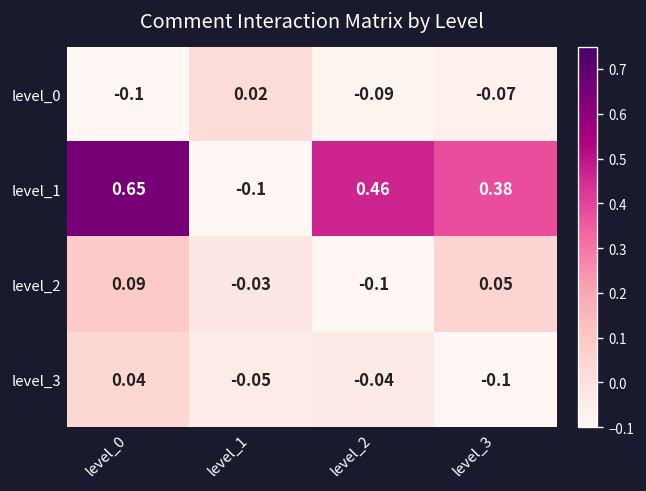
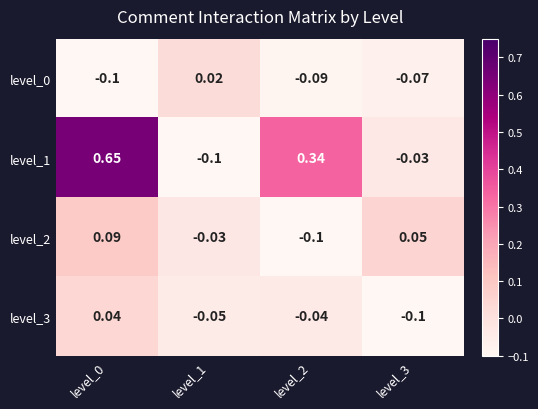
level_1, level_2: 0.46 -> 0.34
level_1, level_3: 0.38 -> -0.03
